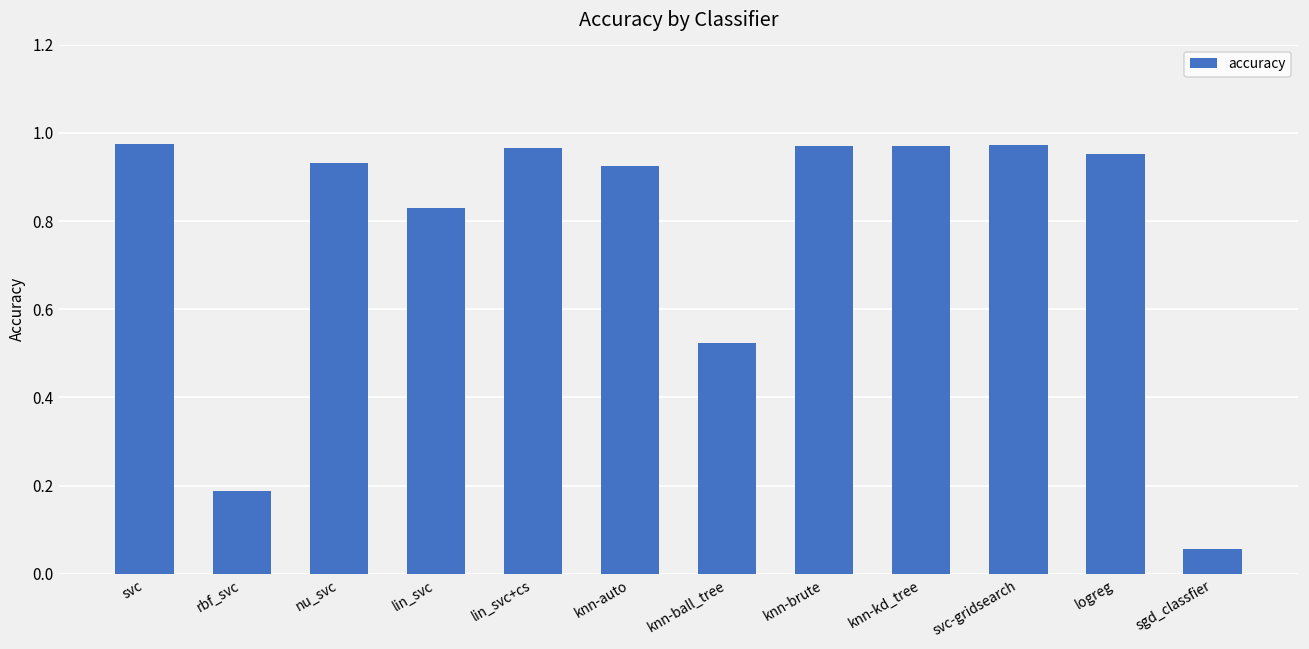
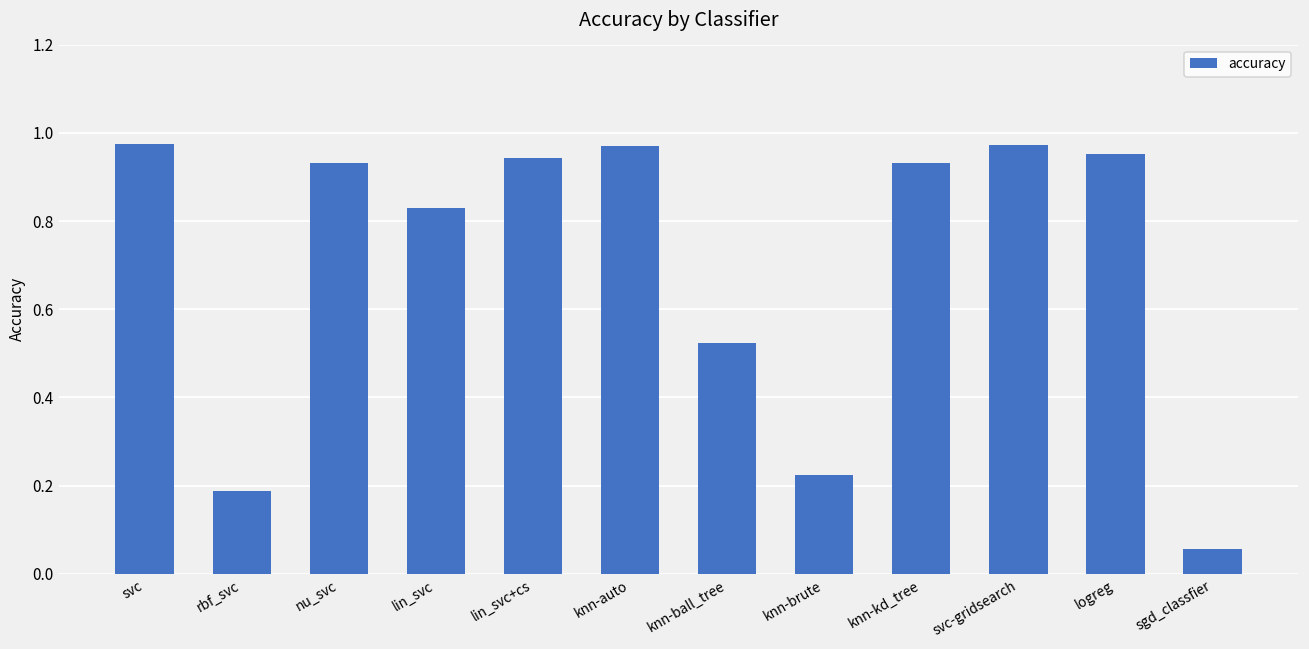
lin_svc+cs: 0.97 -> 0.94
knn-auto: 0.92 -> 0.97
knn-brute: 0.97 -> 0.22
knn-kd_tree: 0.97 -> 0.93
